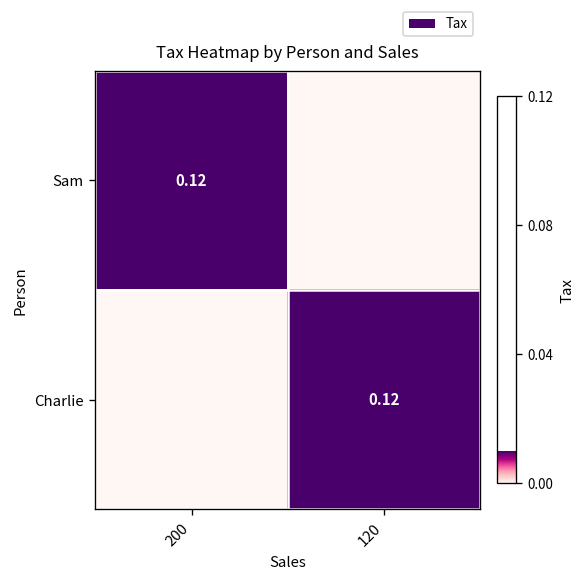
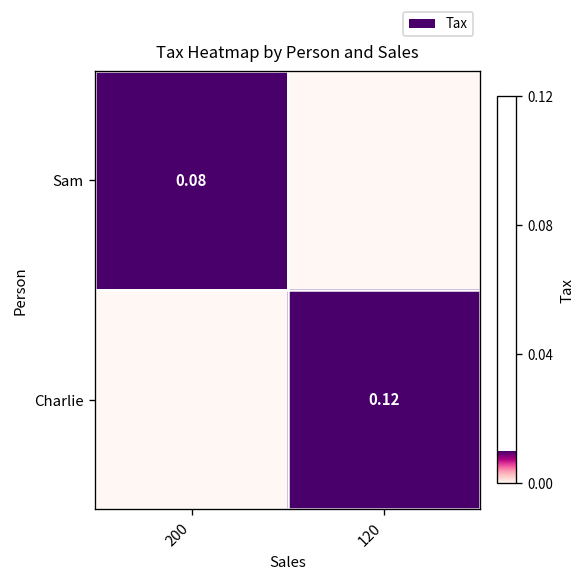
Sam, 200: 0.12 -> 0.08
